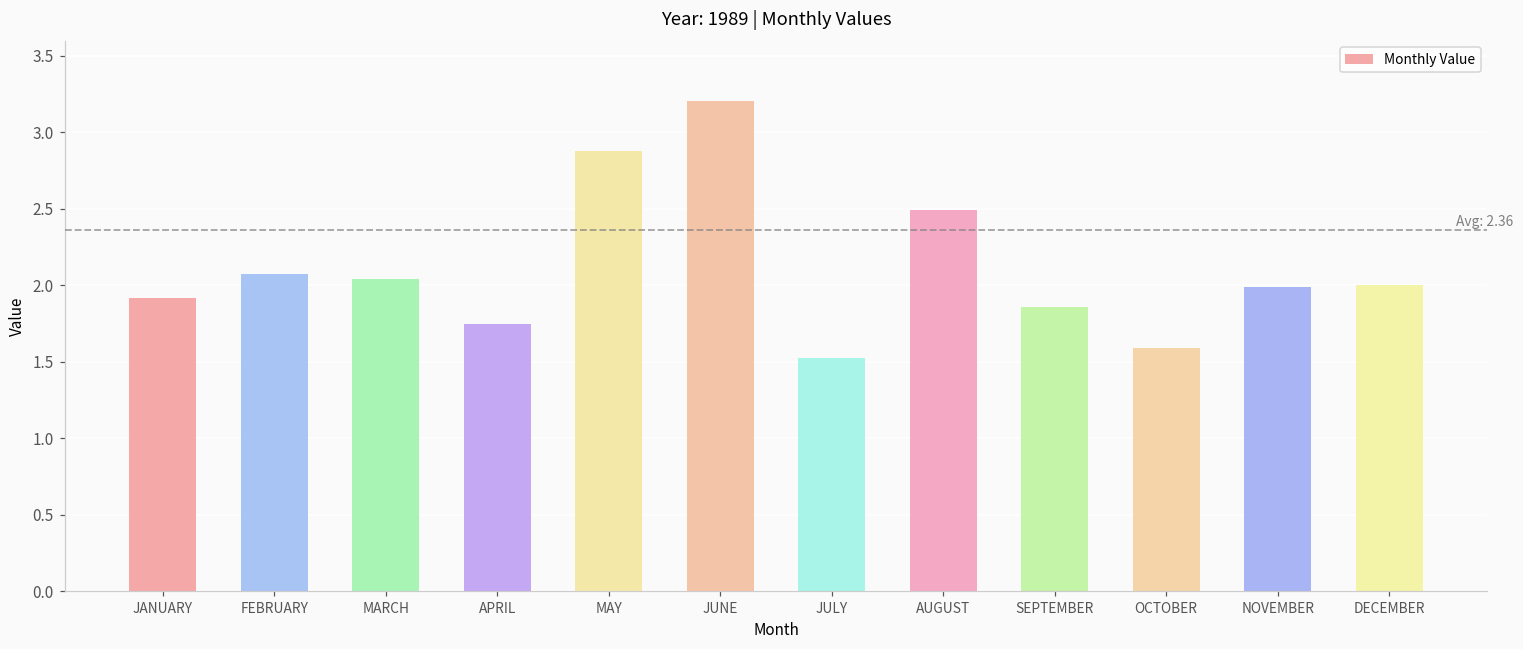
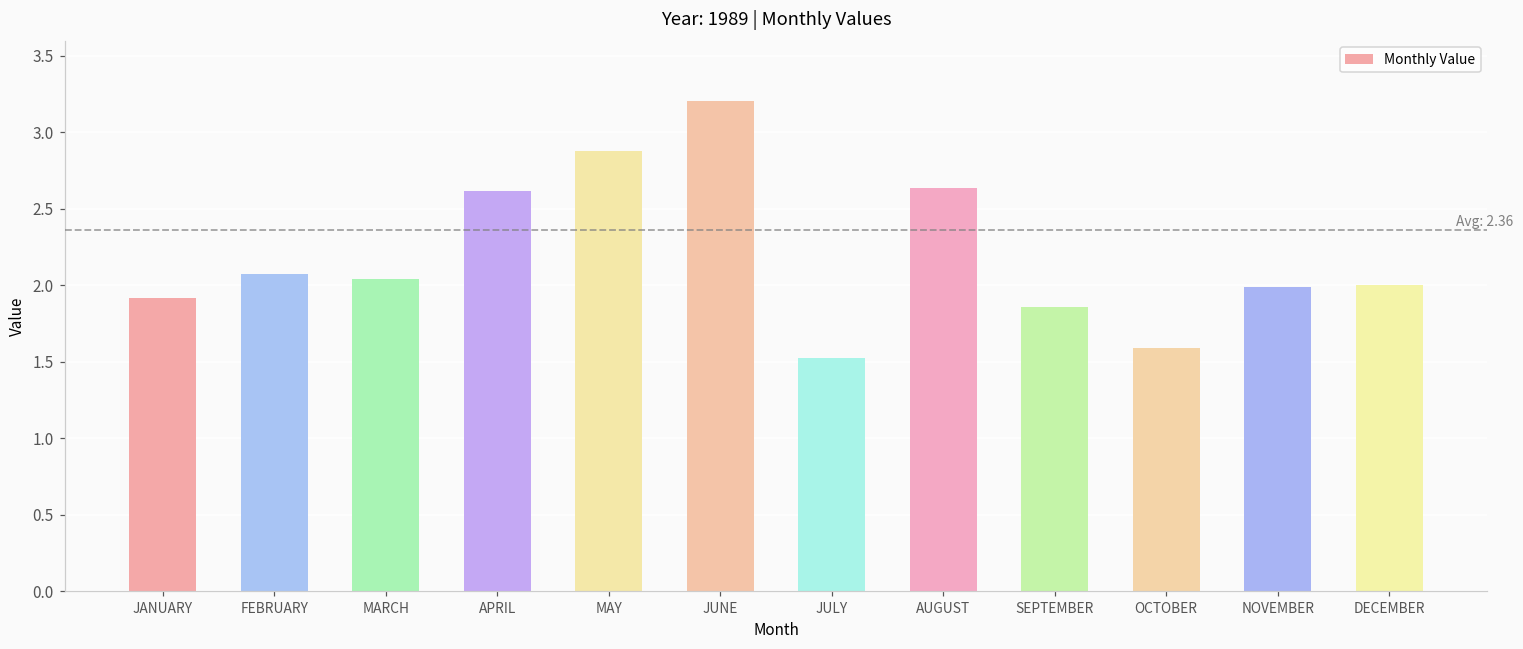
APRIL: 1.75 -> 2.62
AUGUST: 2.49 -> 2.64
